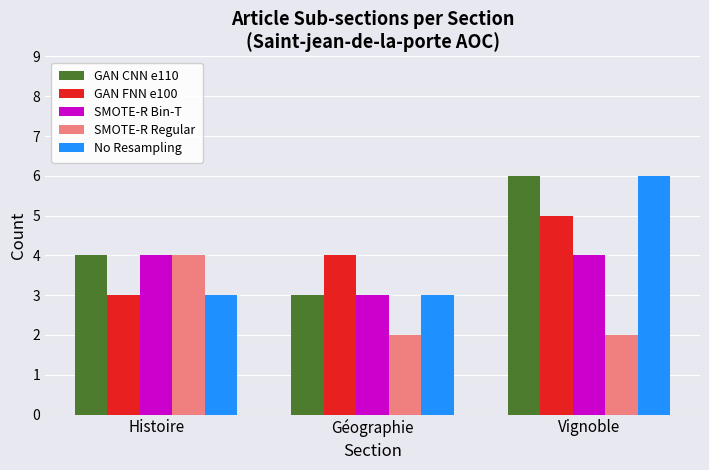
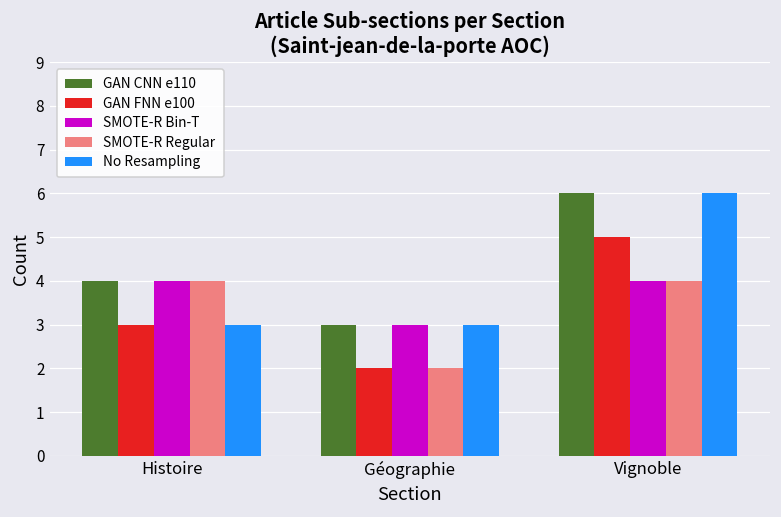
GAN FNN e100, Géographie: 4 -> 2
SMOTE-R Regular, Vignoble: 2 -> 4
